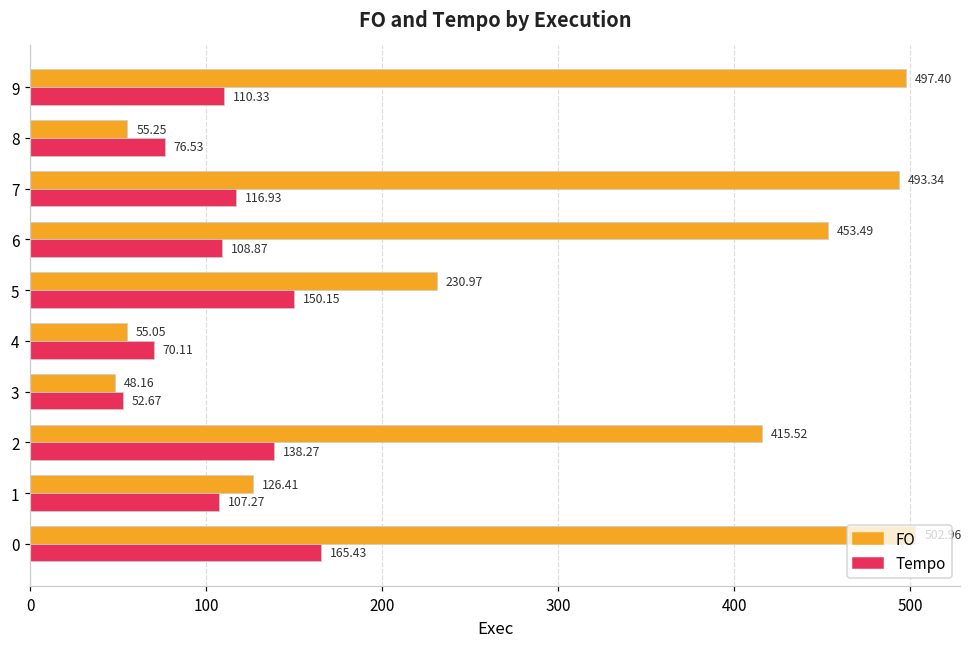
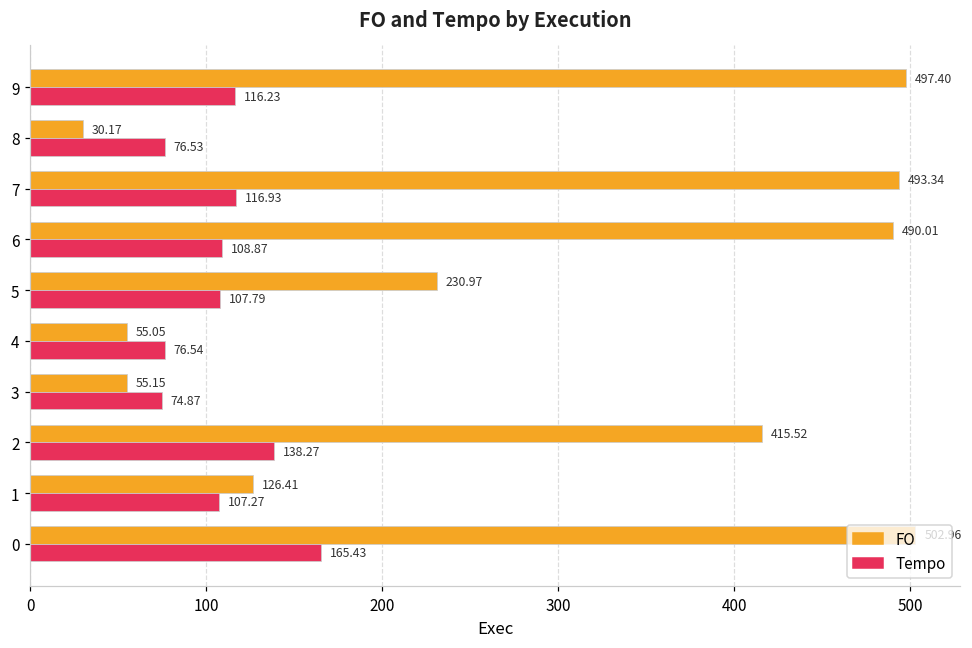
Tempo, 9: 110.33 -> 116.23
FO, 8: 55.25 -> 30.17
FO, 6: 453.49 -> 490.01
Tempo, 5: 150.15 -> 107.79
Tempo, 4: 70.11 -> 76.54
FO, 3: 48.16 -> 55.15
Tempo, 3: 52.67 -> 74.87
